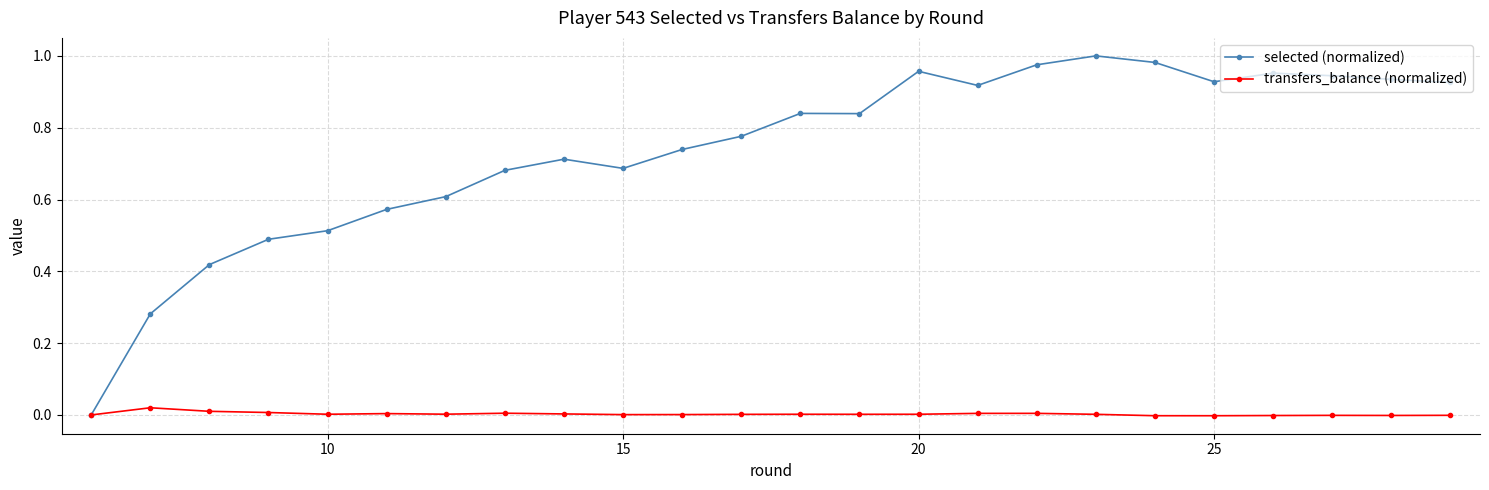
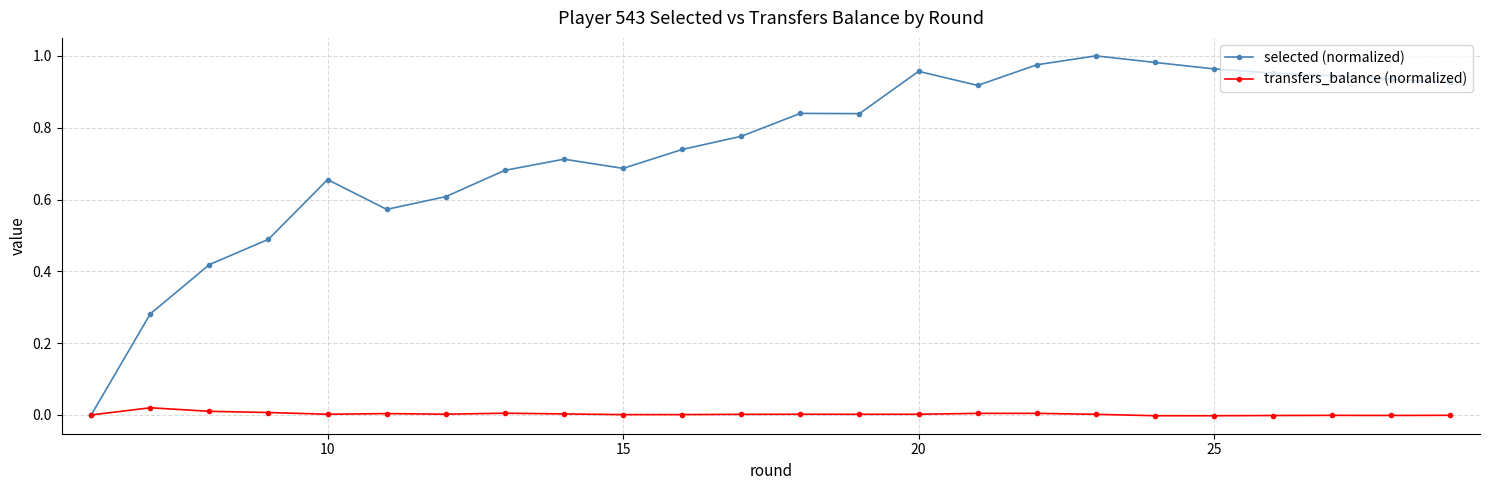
selected (normalized), 10: 0.51 -> 0.66
selected (normalized), 25: 0.93 -> 0.96
